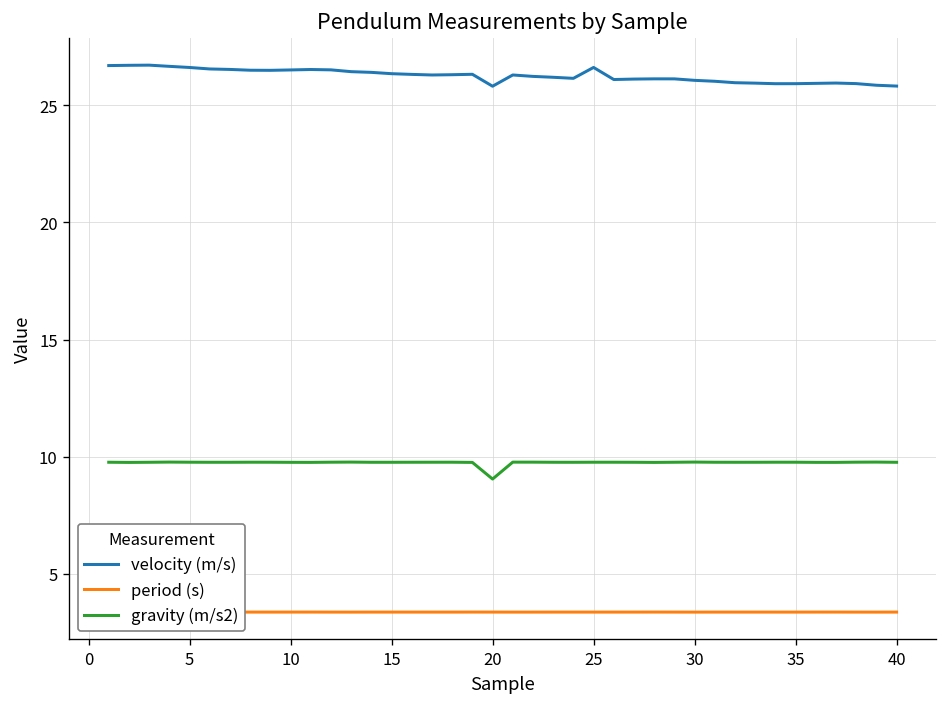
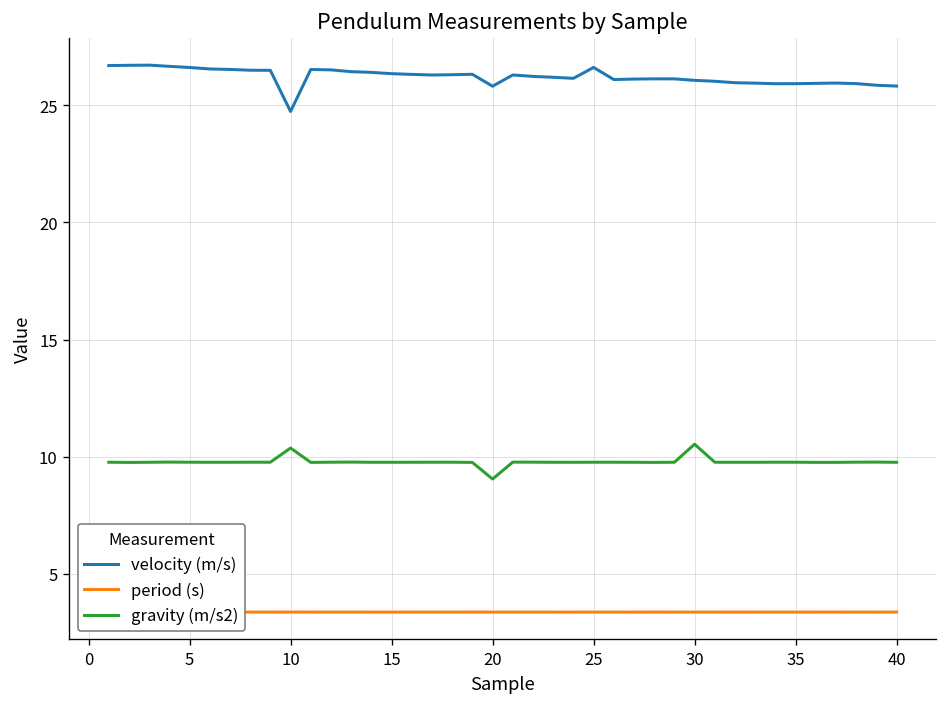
velocity (m/s), 10: 26.5 -> 24.7
gravity (m/s2), 10: 9.8 -> 10.4
gravity (m/s2), 30: 9.8 -> 10.5
